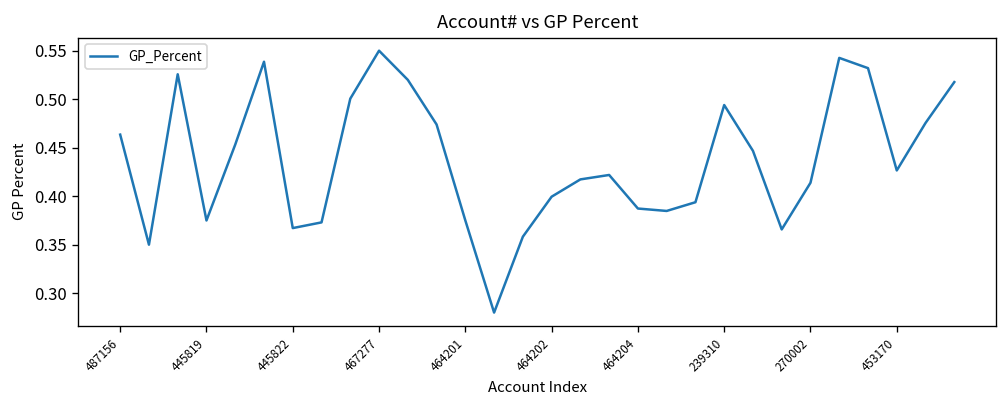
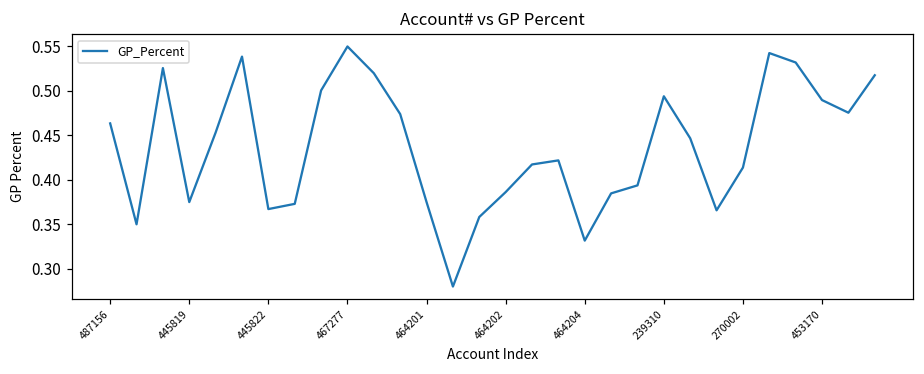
464202: 0.40 -> 0.39
464204: 0.39 -> 0.33
453170: 0.43 -> 0.49
